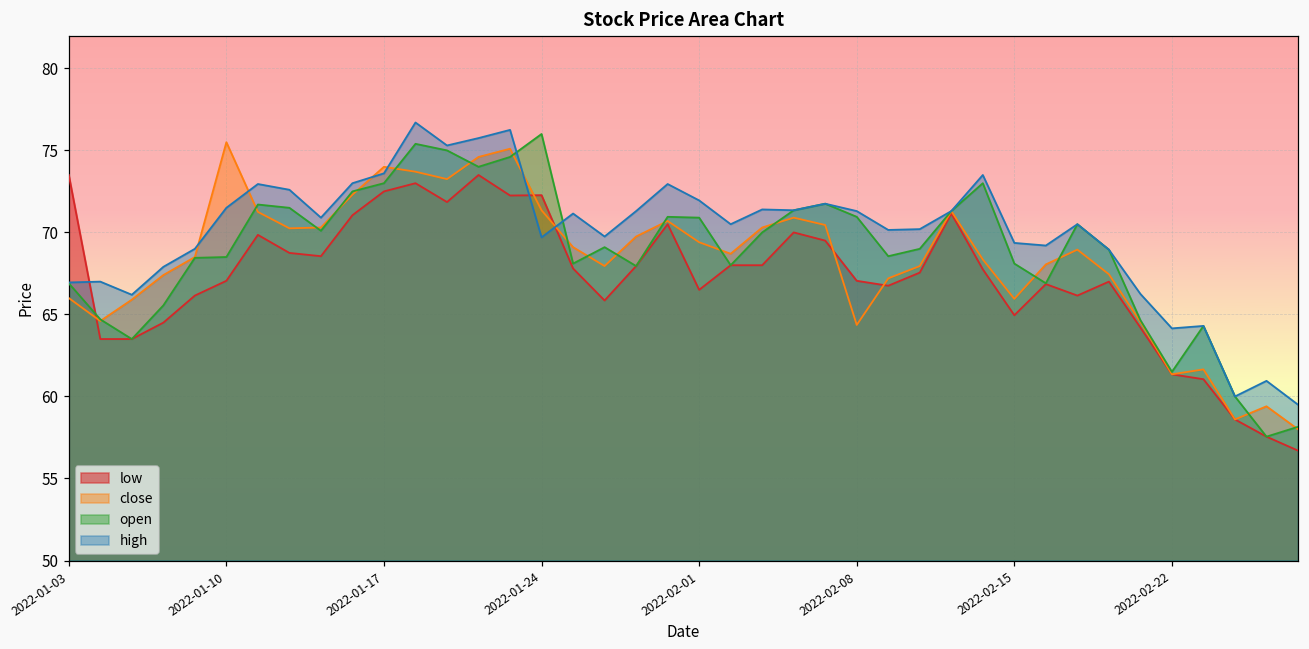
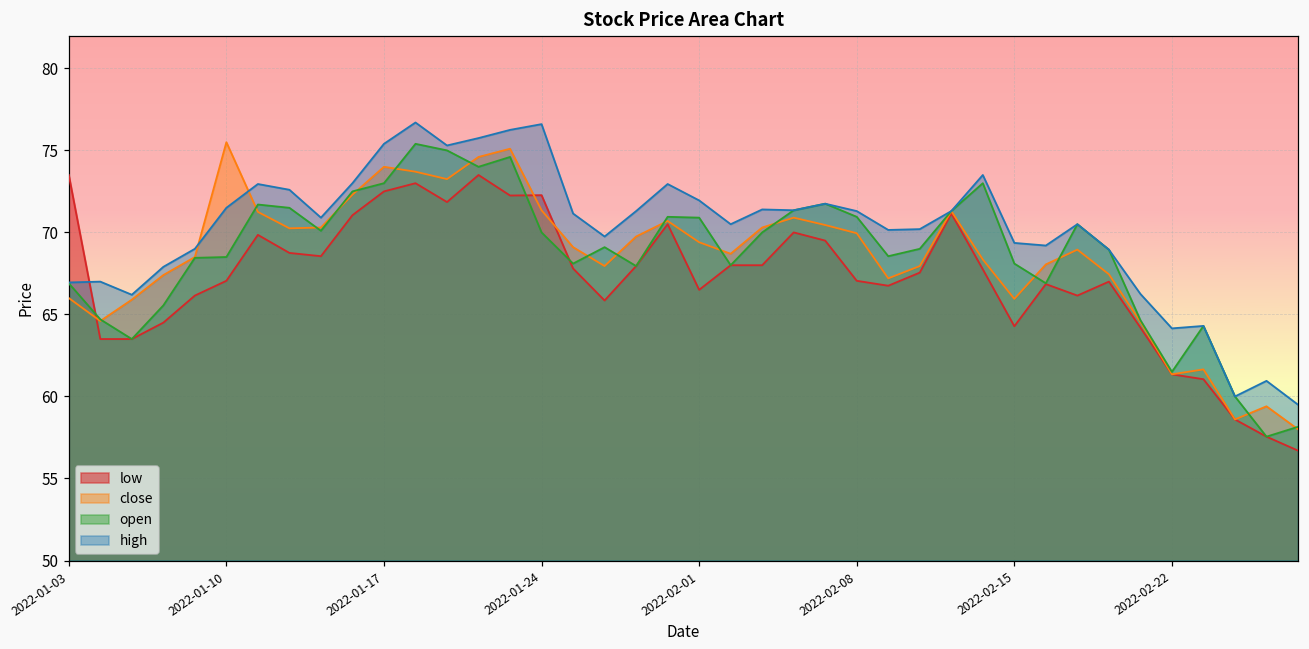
high, 2022-01-17: 73.6 -> 75.4
open, 2022-01-24: 76 -> 70
high, 2022-01-24: 69.7 -> 76.6
close, 2022-02-08: 64.4 -> 70.0
low, 2022-02-15: 65.0 -> 64.3
